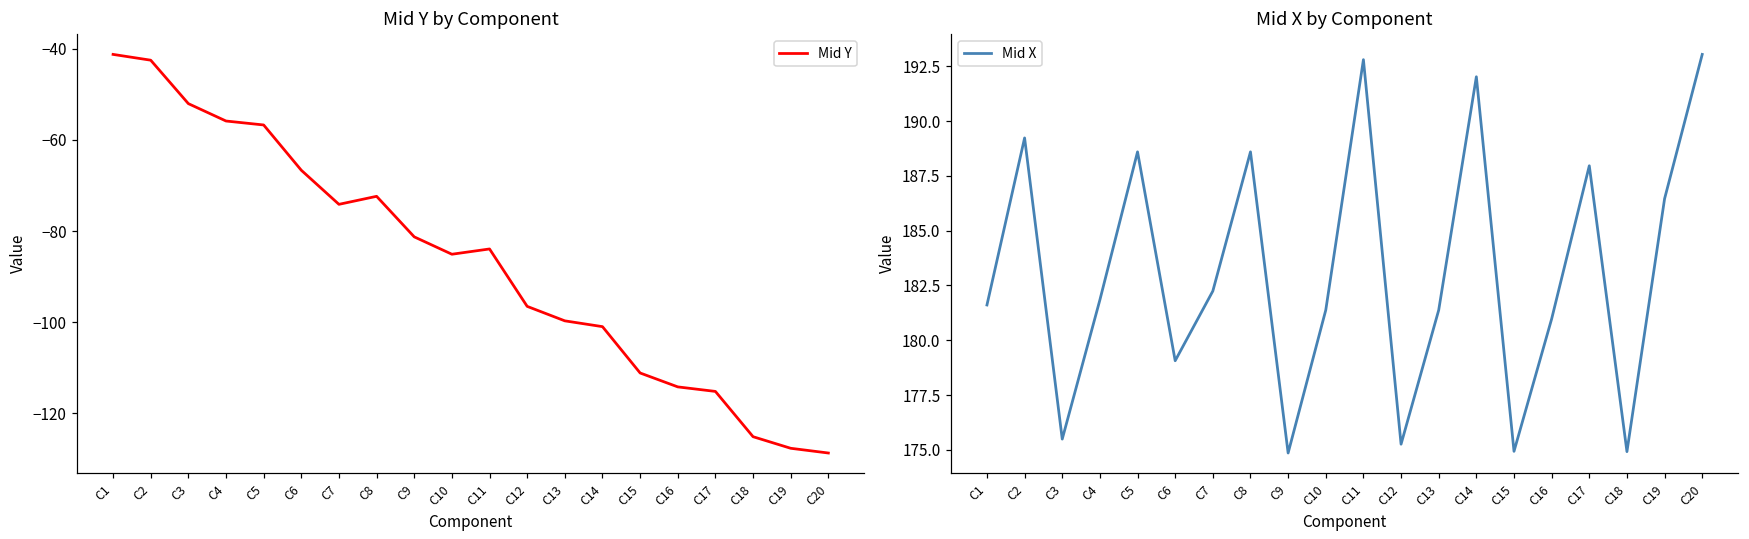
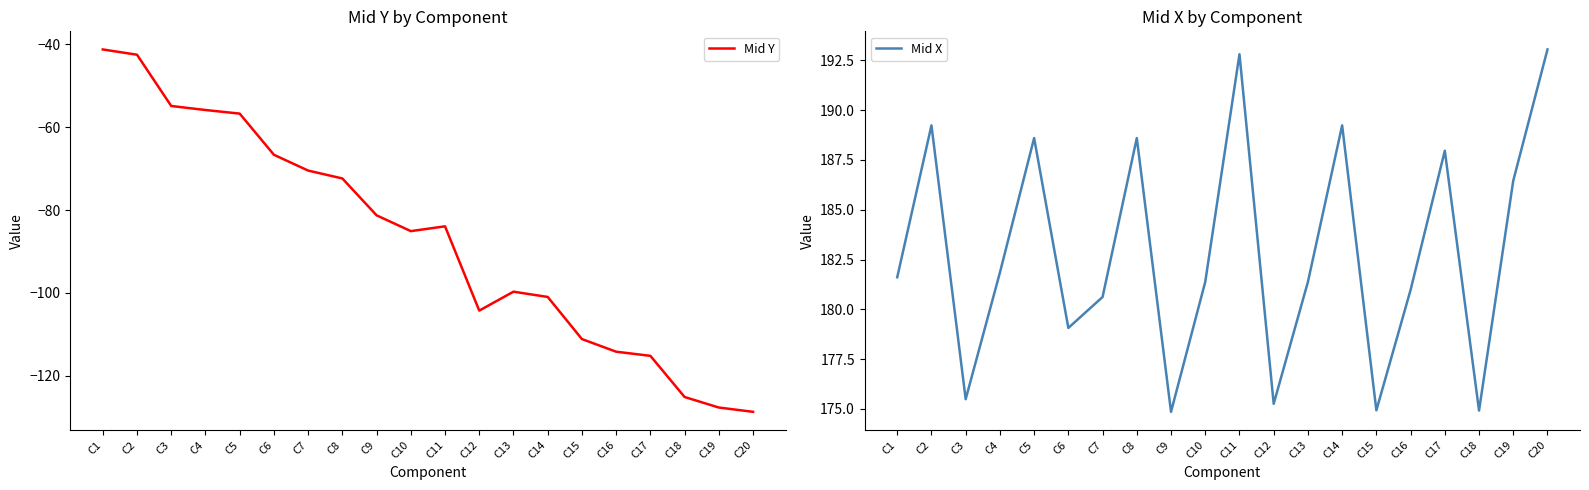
Mid Y by Component, C3: -52 -> -55
Mid Y by Component, C7: -74 -> -70
Mid Y by Component, C12: -97 -> -104
Mid X by Component, C7: 182.2 -> 180.6
Mid X by Component, C14: 192.0 -> 189.2
